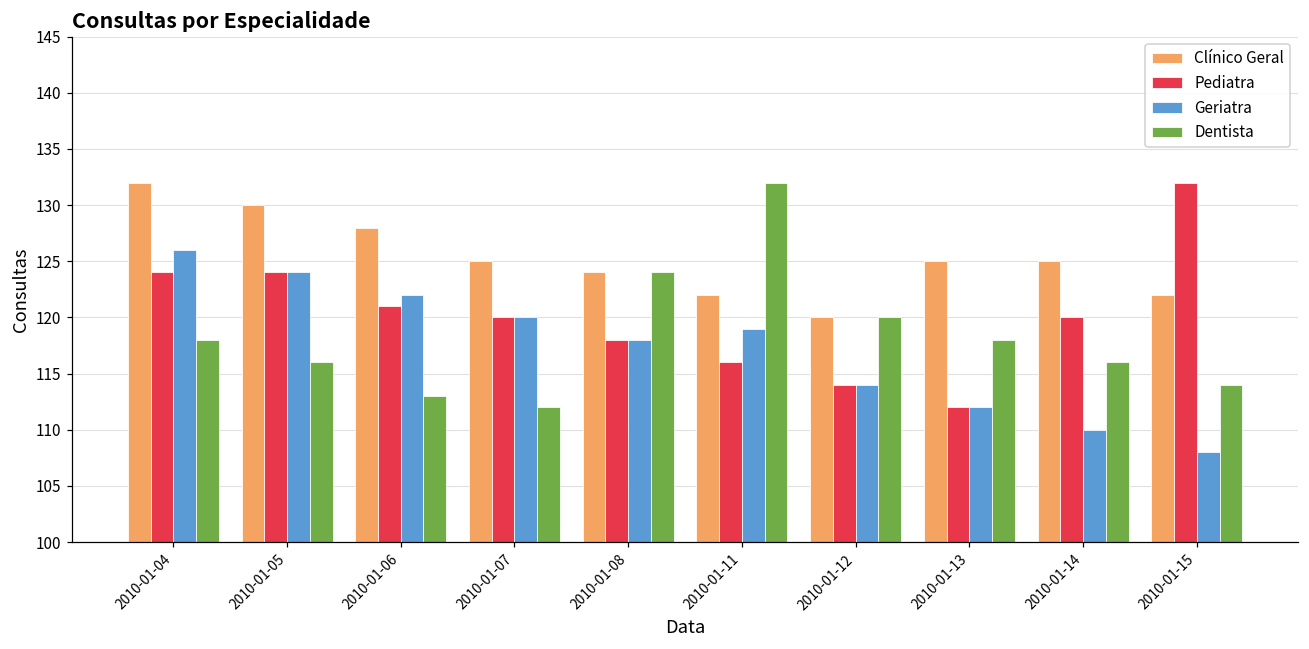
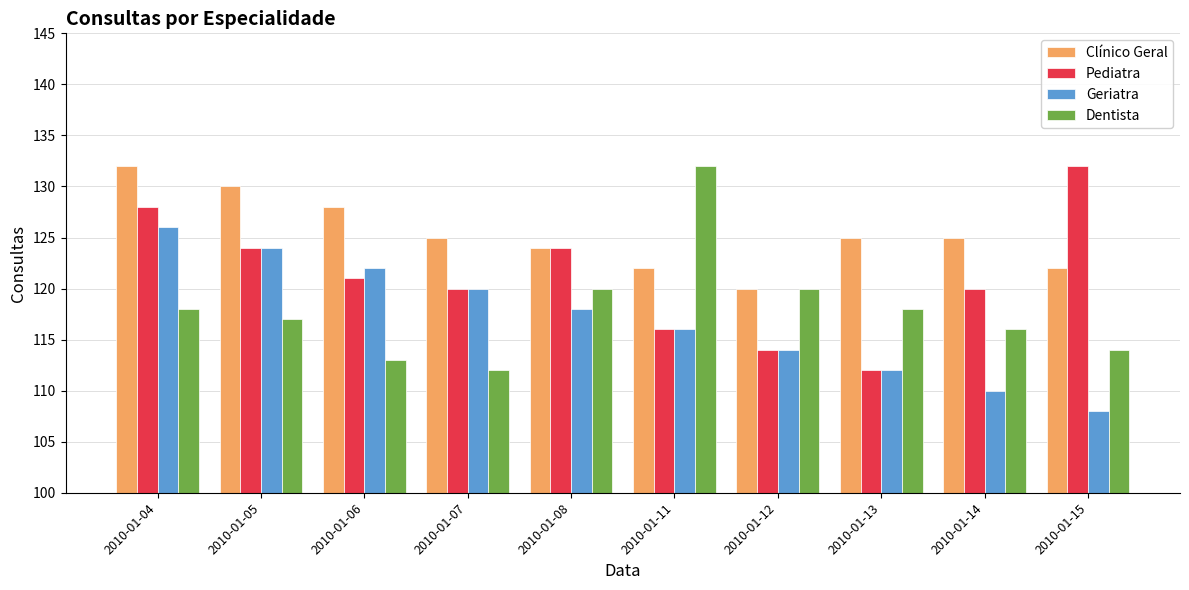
Pediatra, 2010-01-04: 124 -> 128
Dentista, 2010-01-05: 116 -> 117
Pediatra, 2010-01-08: 118 -> 124
Dentista, 2010-01-08: 124 -> 120
Geriatra, 2010-01-11: 119 -> 116
